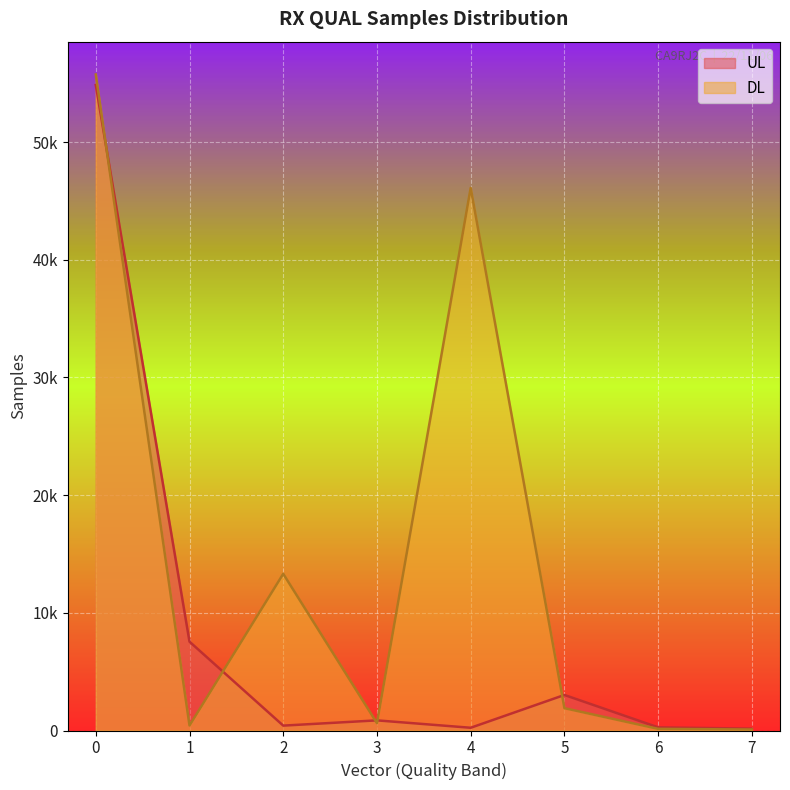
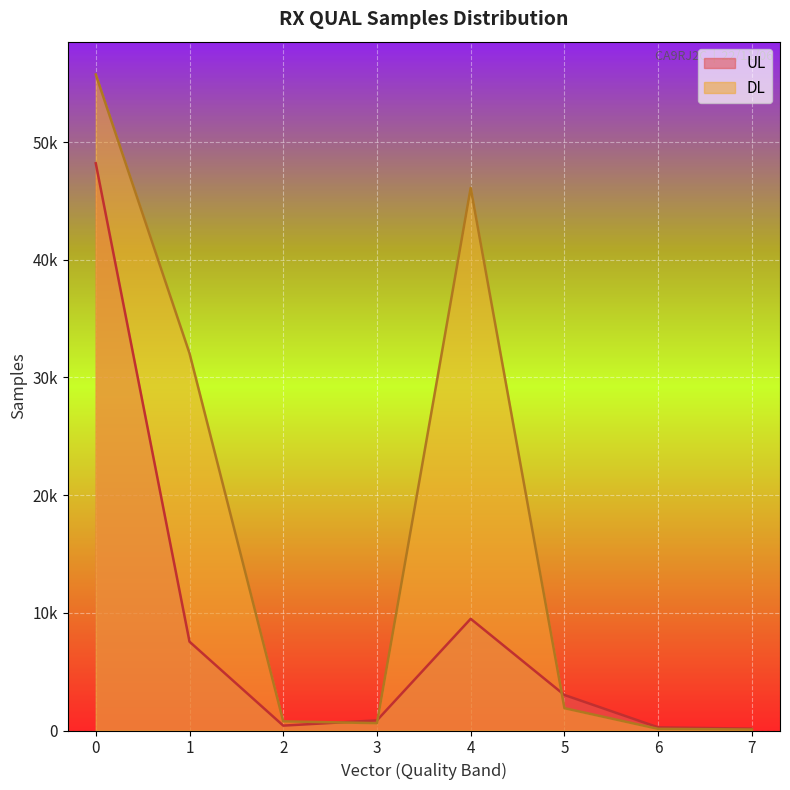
UL, 0: 54800 -> 48200
DL, 1: 400 -> 32100
DL, 2: 13300 -> 800
UL, 4: 200 -> 9500
